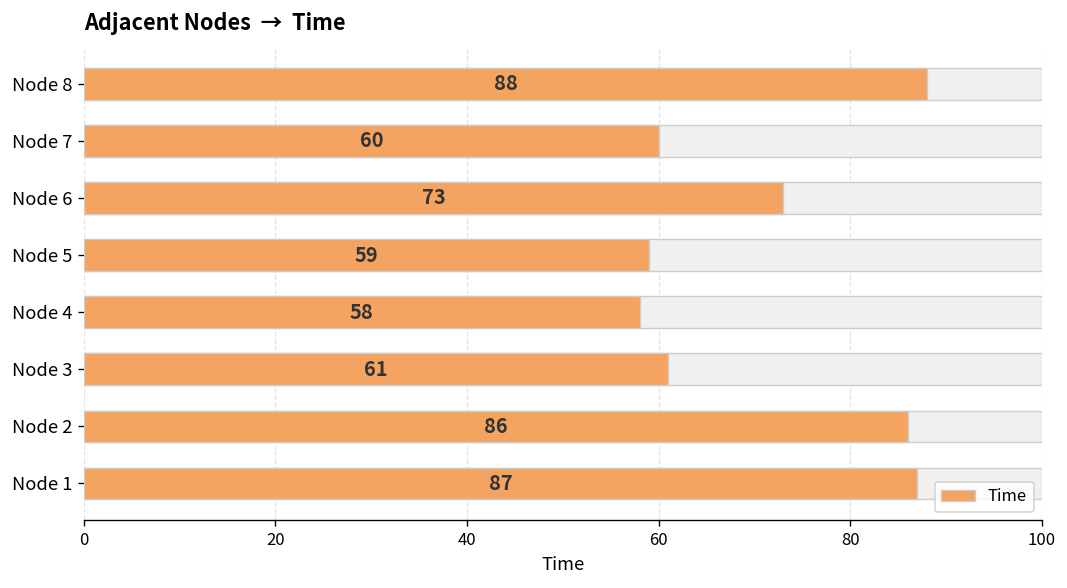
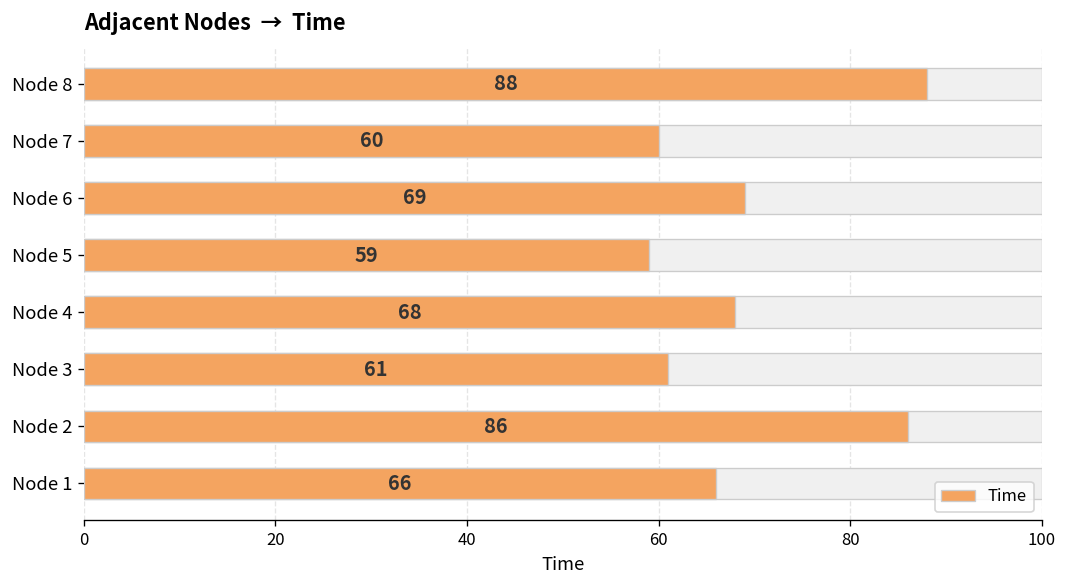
Time, Node 6: 73 -> 69
Time, Node 4: 58 -> 68
Time, Node 1: 87 -> 66
